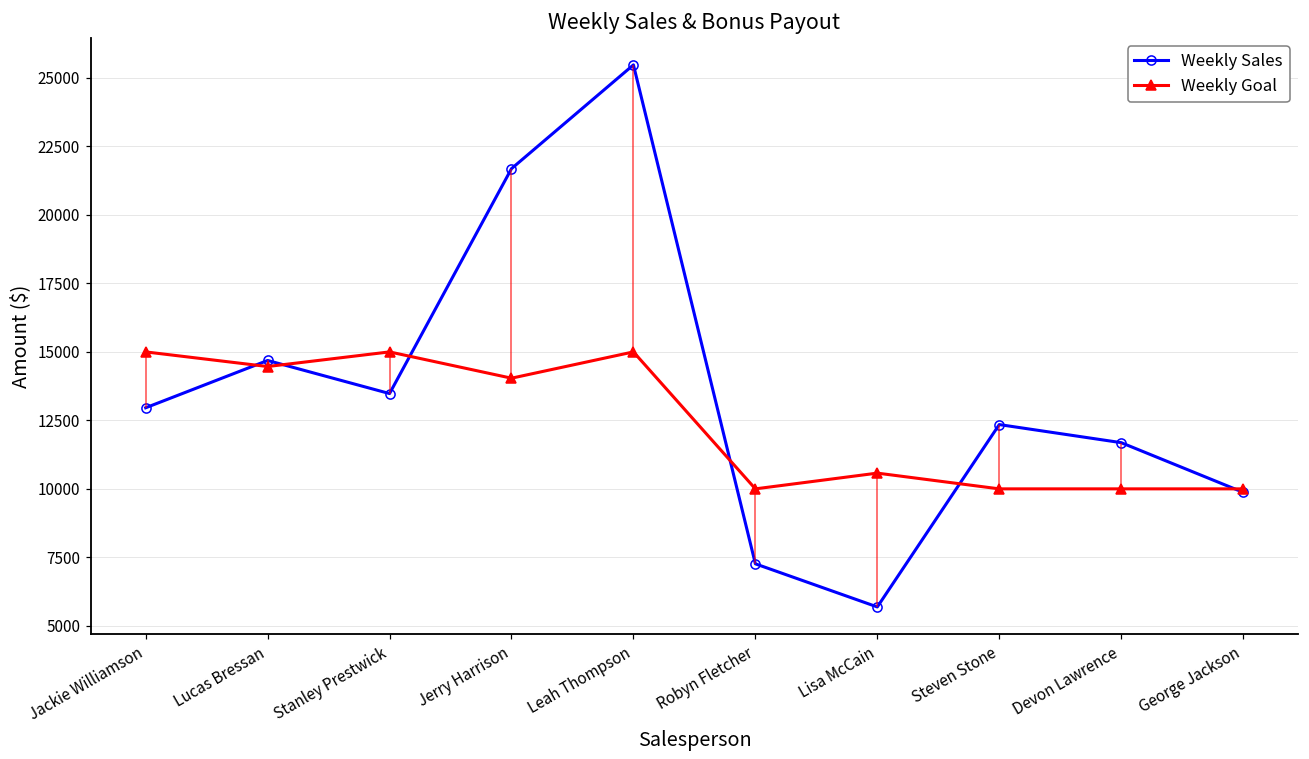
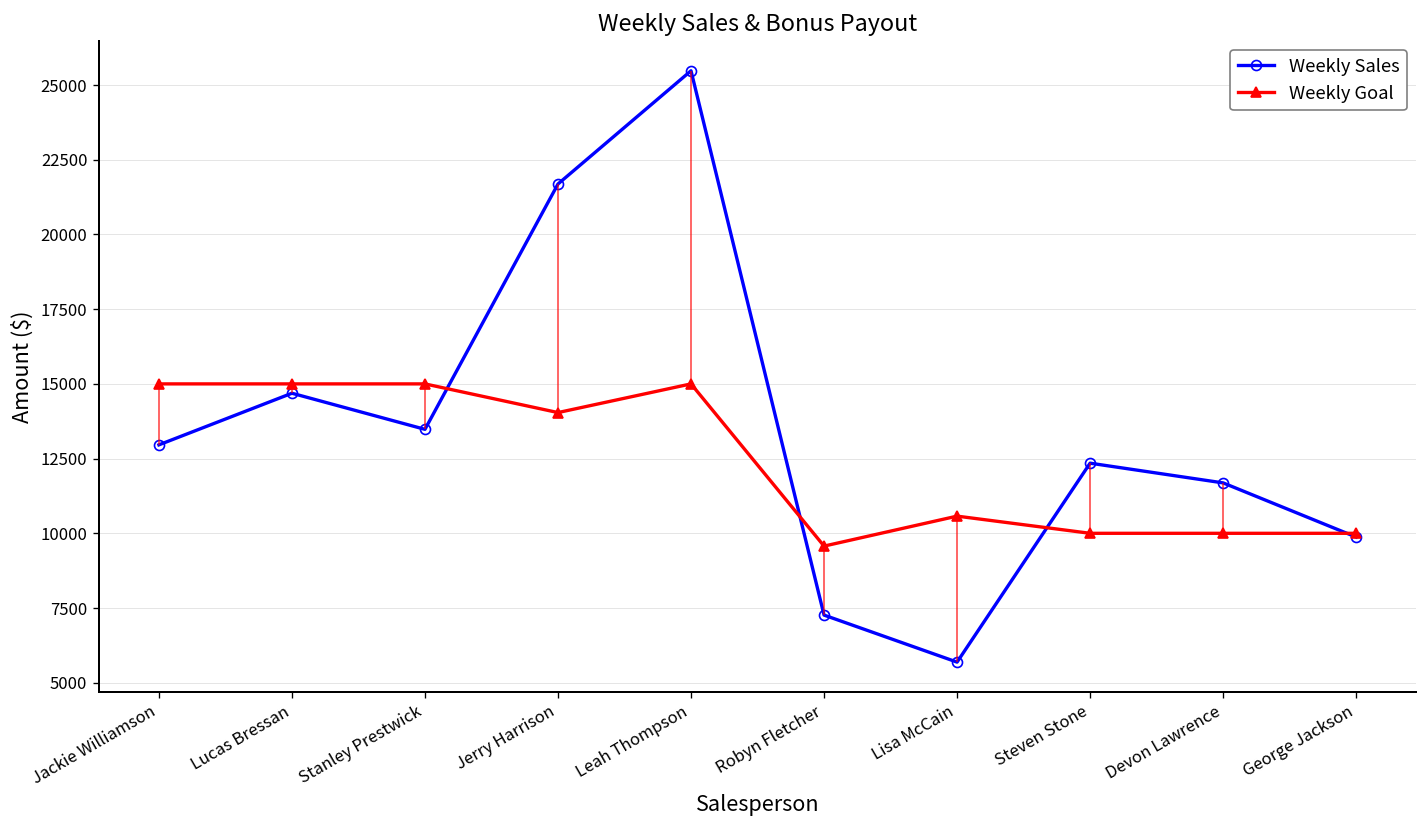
Weekly Goal, Lucas Bressan: 14500 -> 15000
Weekly Goal, Robyn Fletcher: 10000 -> 9600
